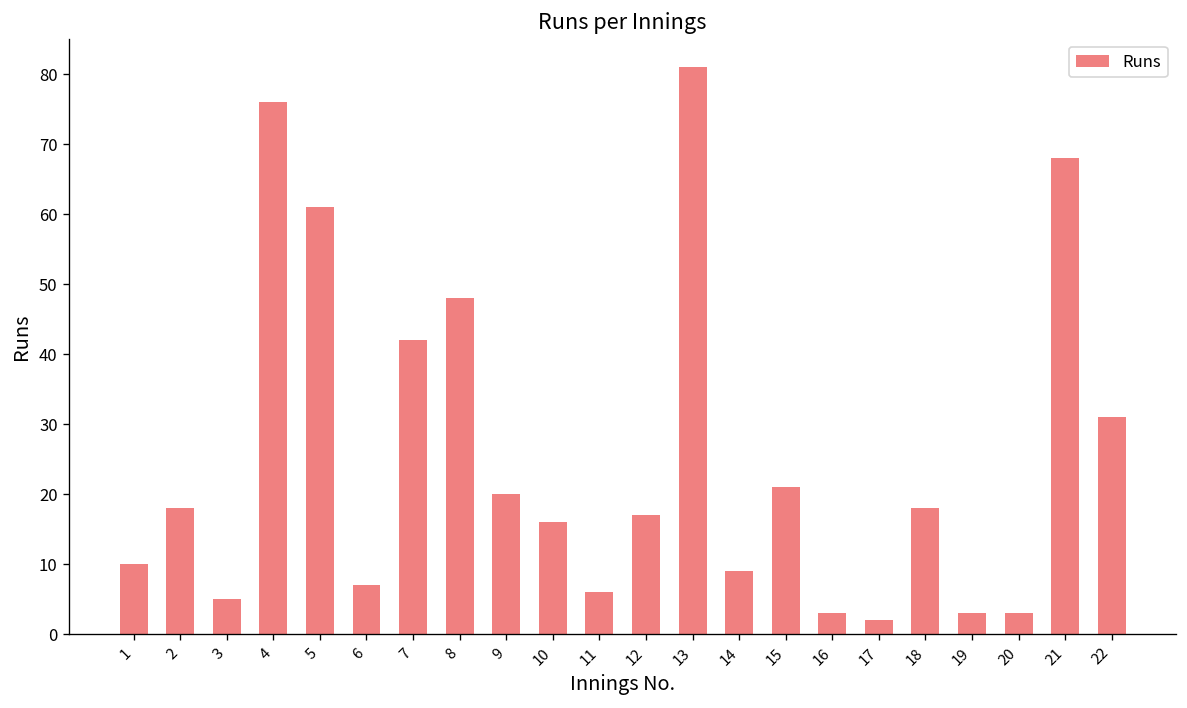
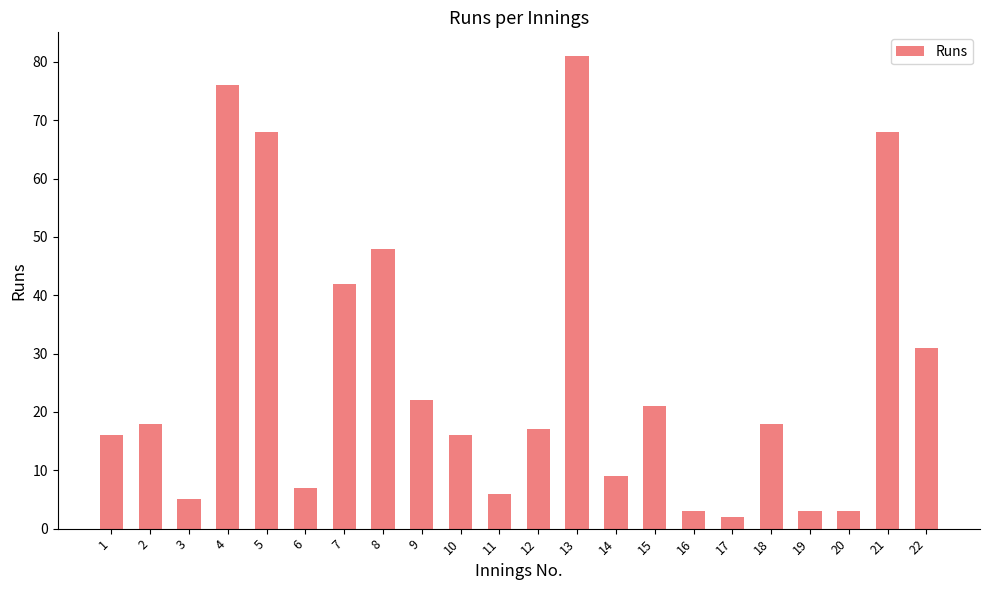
1: 10 -> 16
5: 61 -> 68
9: 20 -> 22
